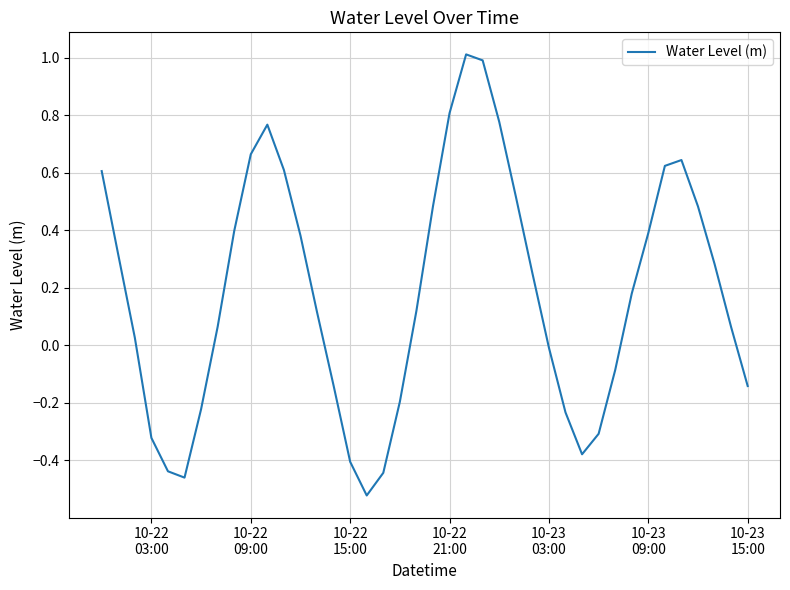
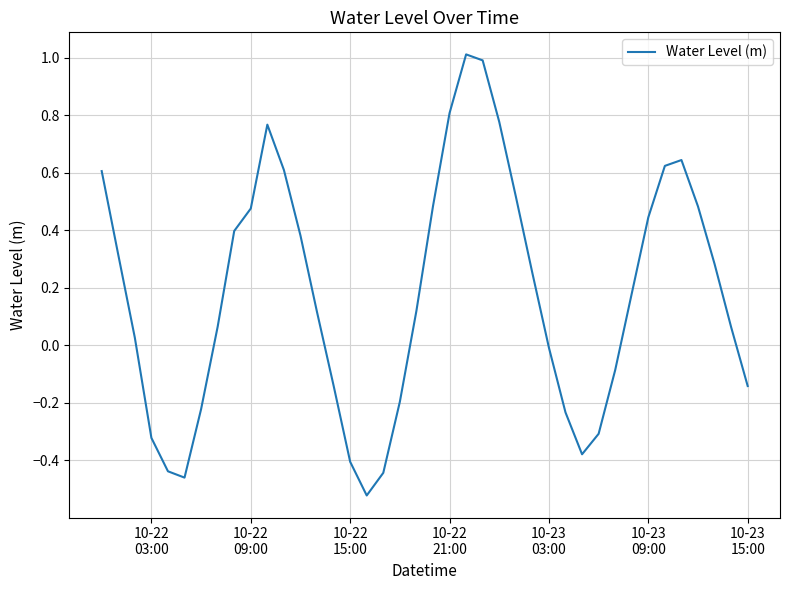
10-22 09:00: 0.66 -> 0.48
10-23 09:00: 0.39 -> 0.45
